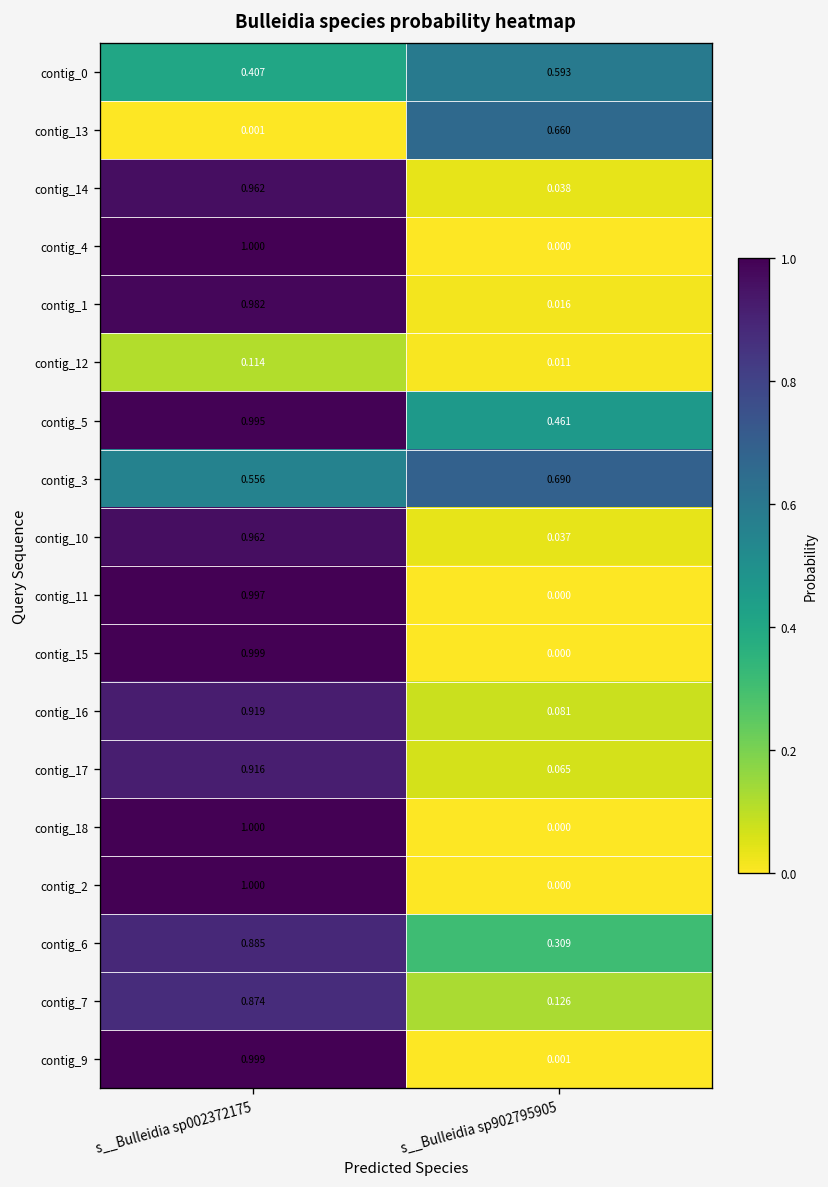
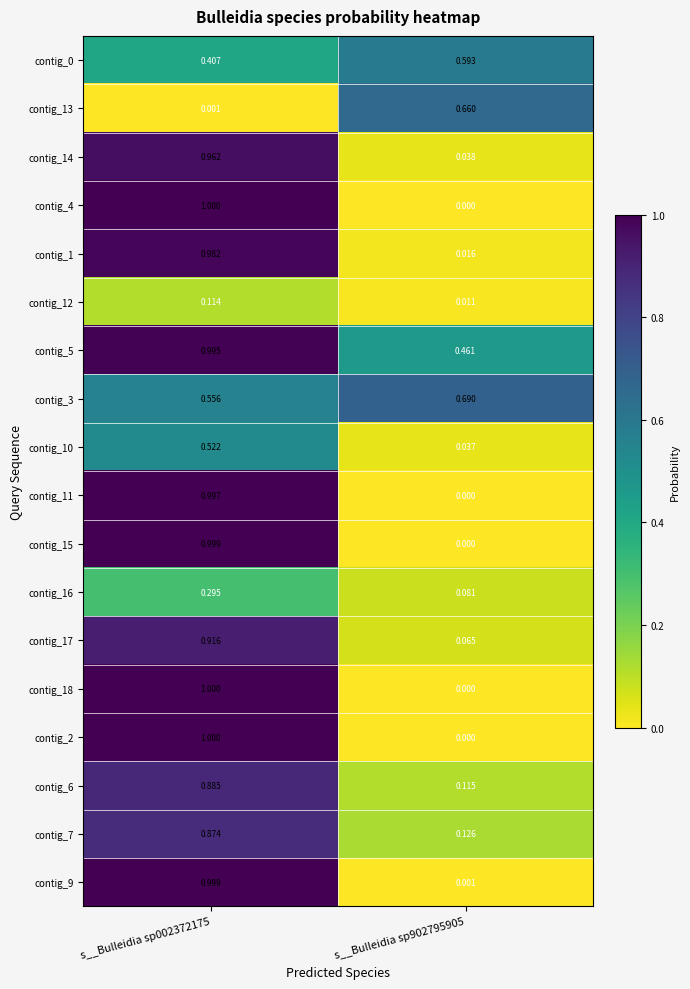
contig_10, s__Bulleidia sp002372175: 0.962 -> 0.522
contig_16, s__Bulleidia sp002372175: 0.919 -> 0.295
contig_6, s__Bulleidia sp902795905: 0.309 -> 0.115
